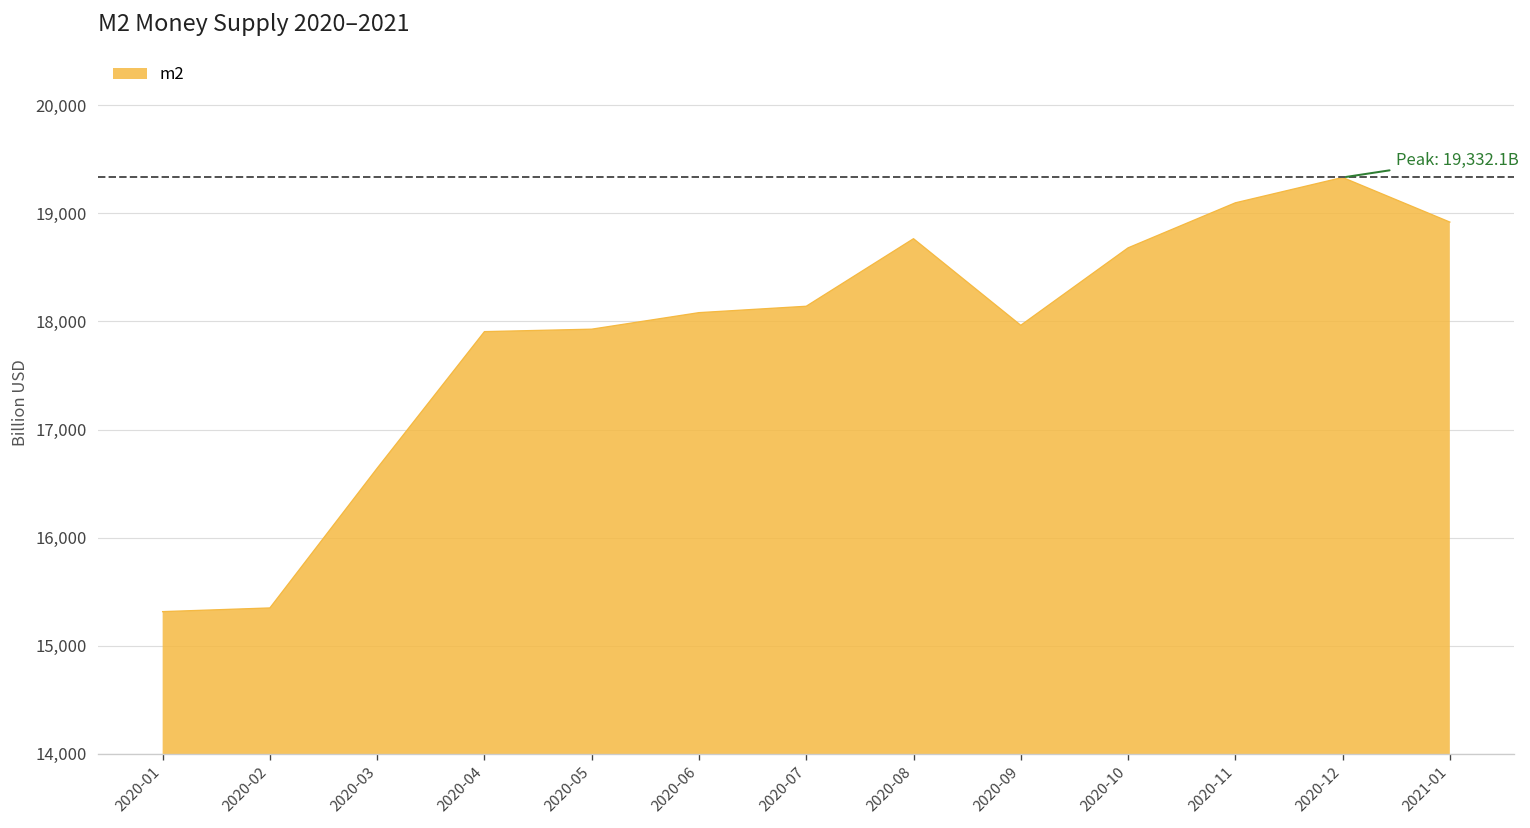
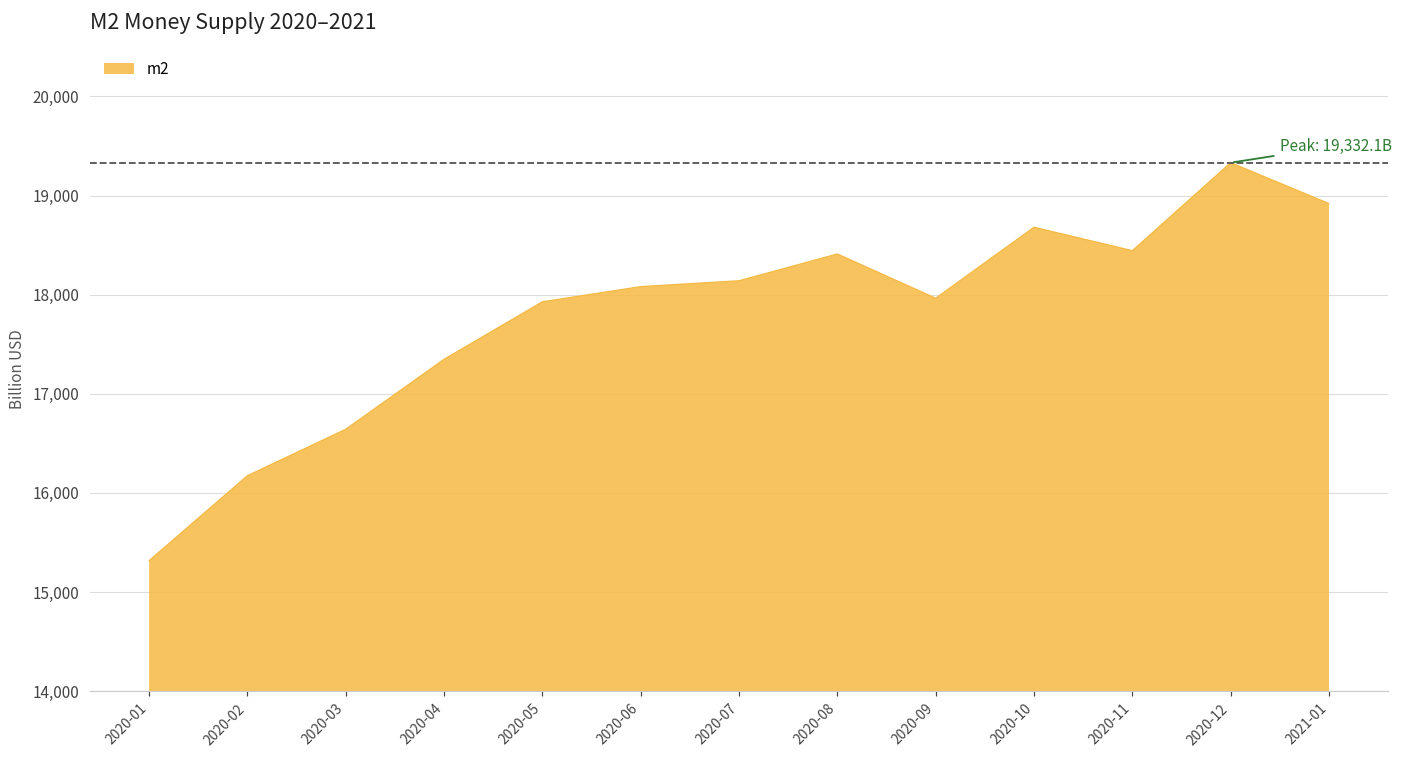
2020-02: 15,400 -> 16,200
2020-04: 17,900 -> 17,300
2020-08: 18,800 -> 18,400
2020-11: 19,100 -> 18,400
